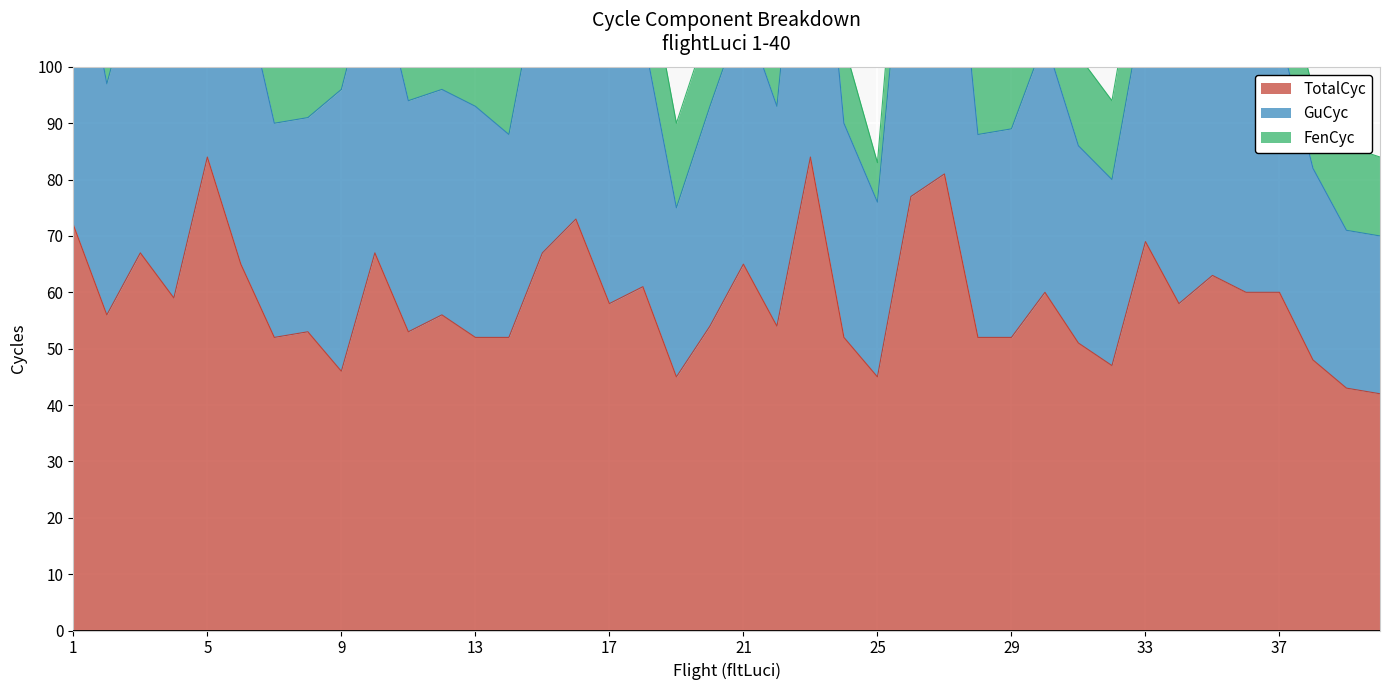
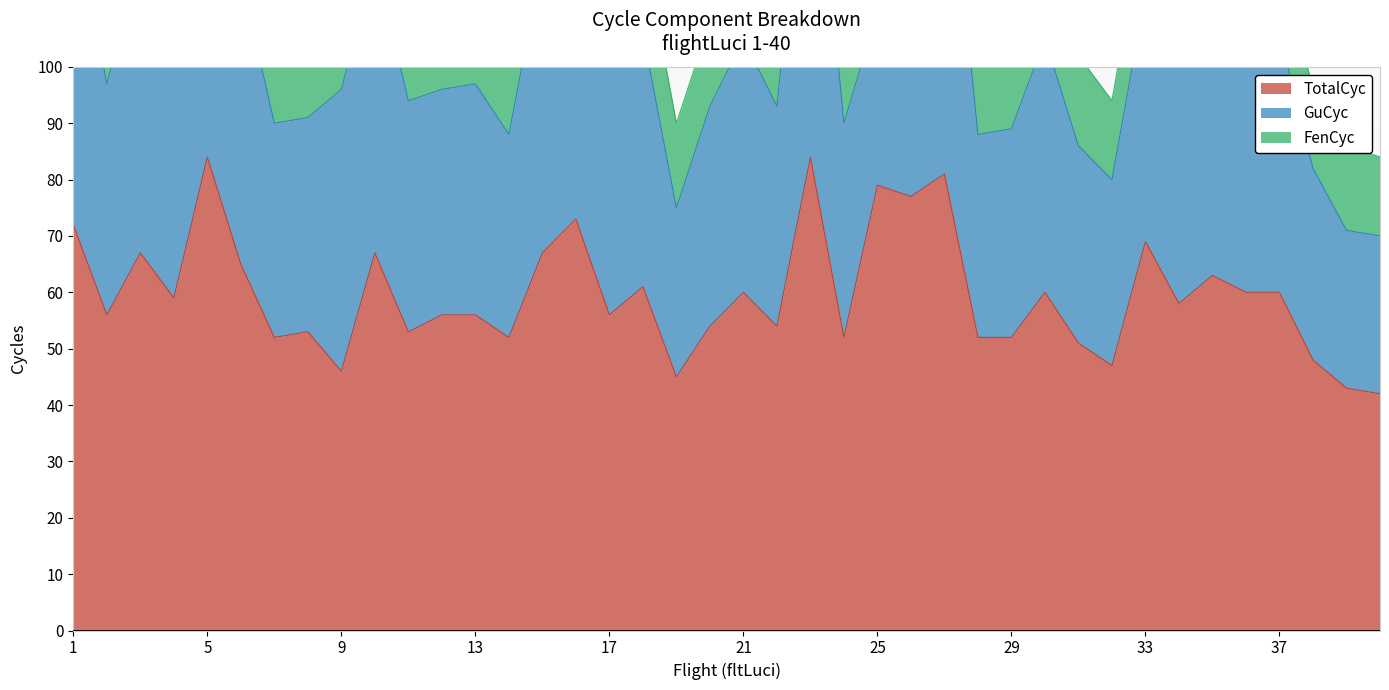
TotalCyc, 13: 52 -> 56
TotalCyc, 17: 58 -> 56
TotalCyc, 21: 65 -> 60
TotalCyc, 25: 45 -> 79
